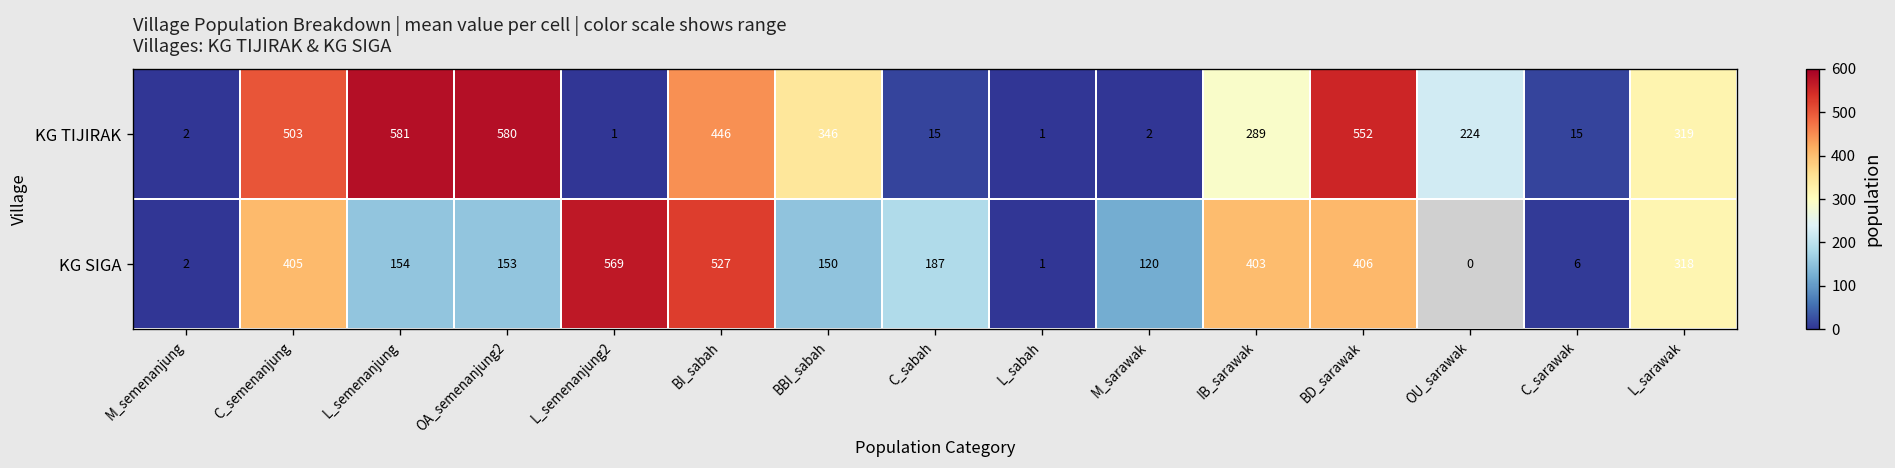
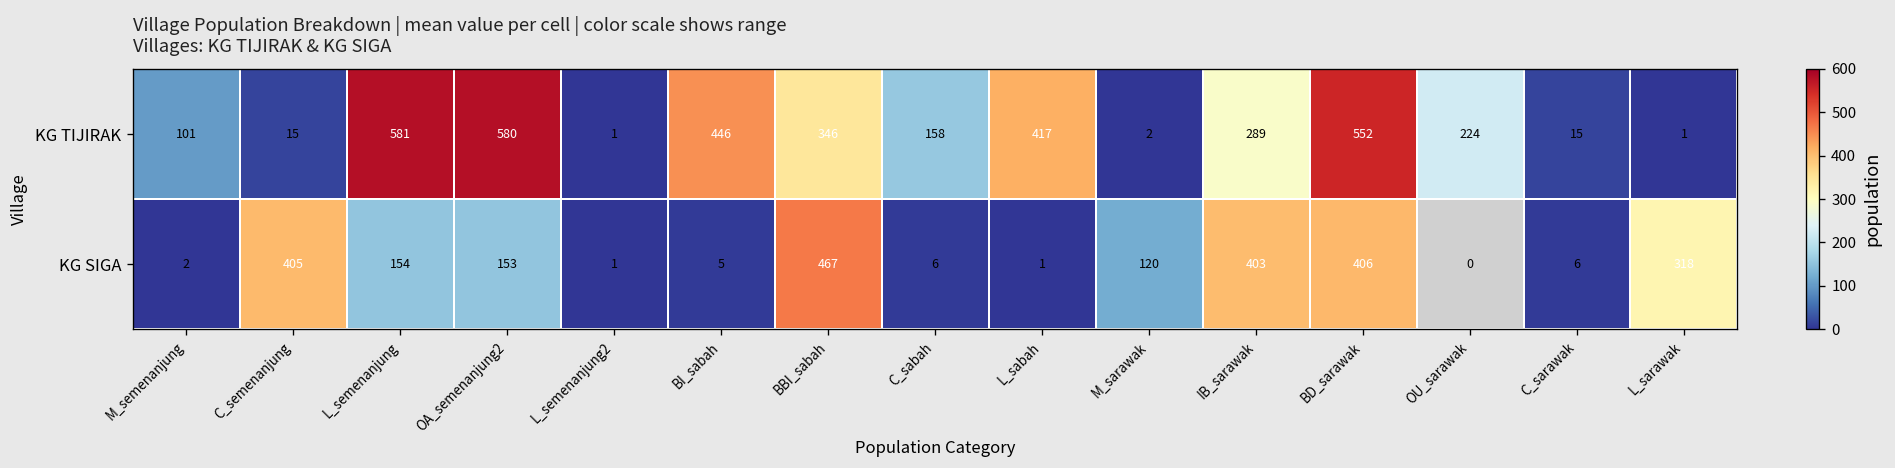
KG TIJIRAK, M_semenanjung: 2 -> 101
KG TIJIRAK, C_semenanjung: 503 -> 15
KG TIJIRAK, C_sabah: 15 -> 158
KG TIJIRAK, L_sabah: 1 -> 417
KG TIJIRAK, L_sarawak: 319 -> 1
KG SIGA, L_semenanjung2: 569 -> 1
KG SIGA, BI_sabah: 527 -> 5
KG SIGA, BBI_sabah: 150 -> 467
KG SIGA, C_sabah: 187 -> 6
